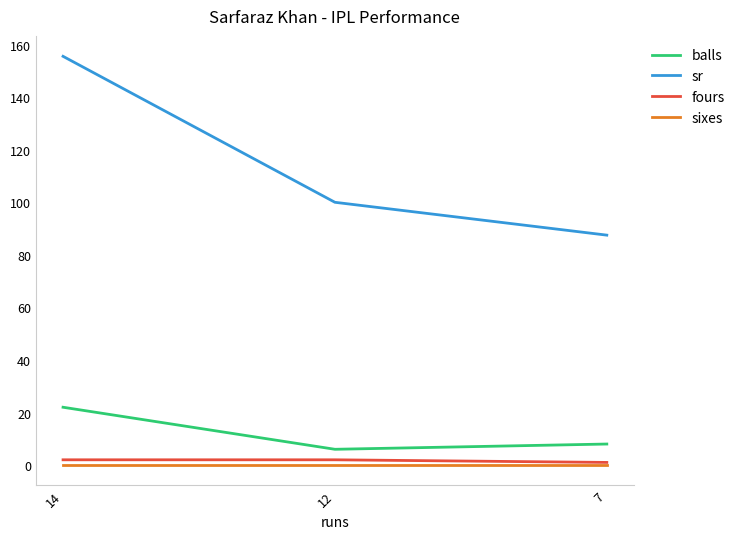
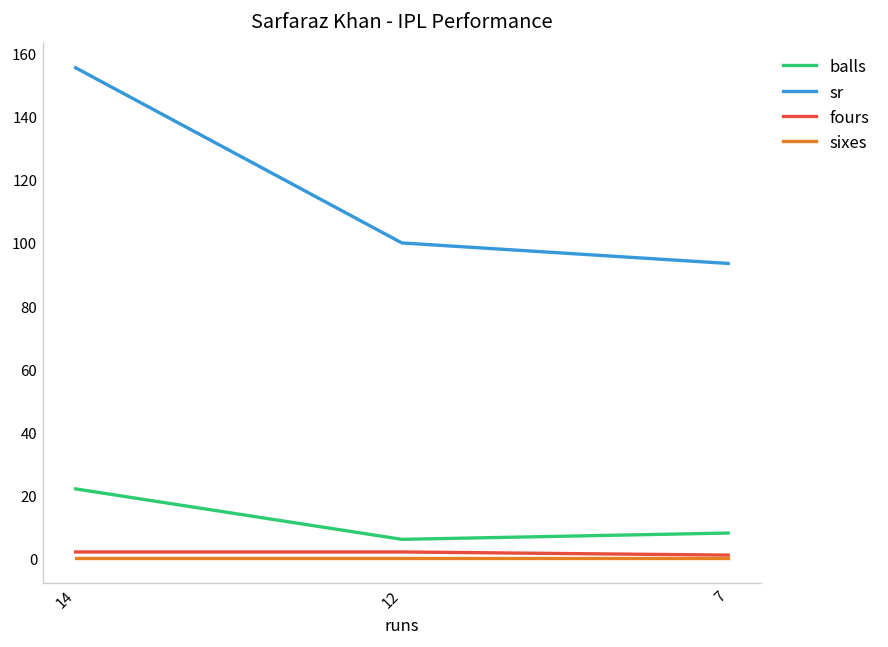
sr, 7: 88 -> 94
